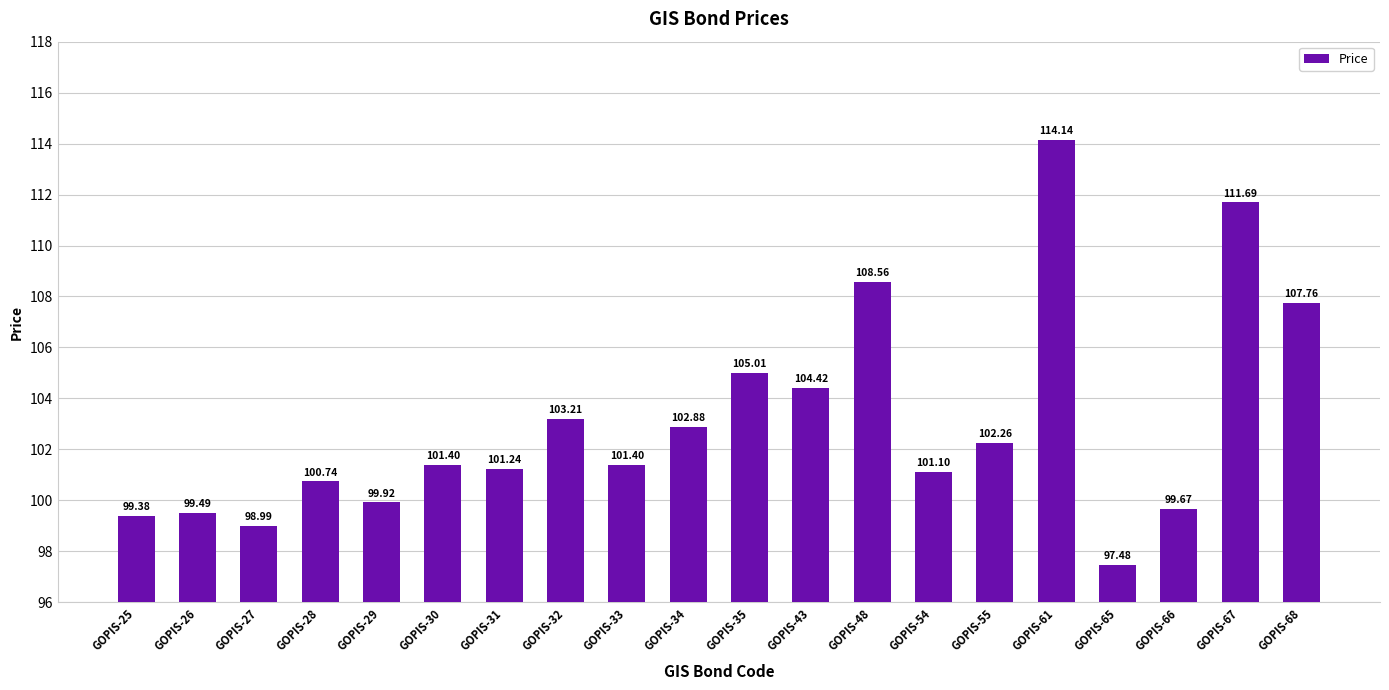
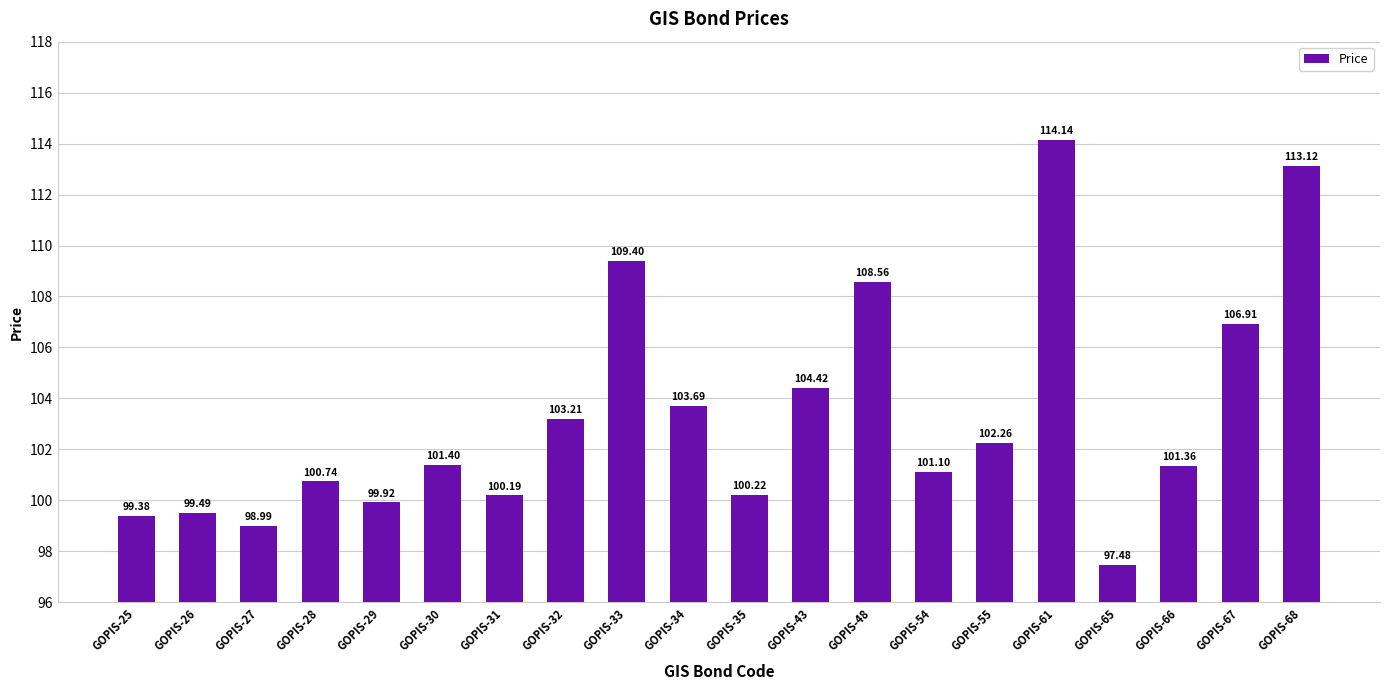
GOPIS-31: 101.24 -> 100.19
GOPIS-33: 101.40 -> 109.40
GOPIS-34: 102.88 -> 103.69
GOPIS-35: 105.01 -> 100.22
GOPIS-66: 99.67 -> 101.36
GOPIS-67: 111.69 -> 106.91
GOPIS-68: 107.76 -> 113.12
